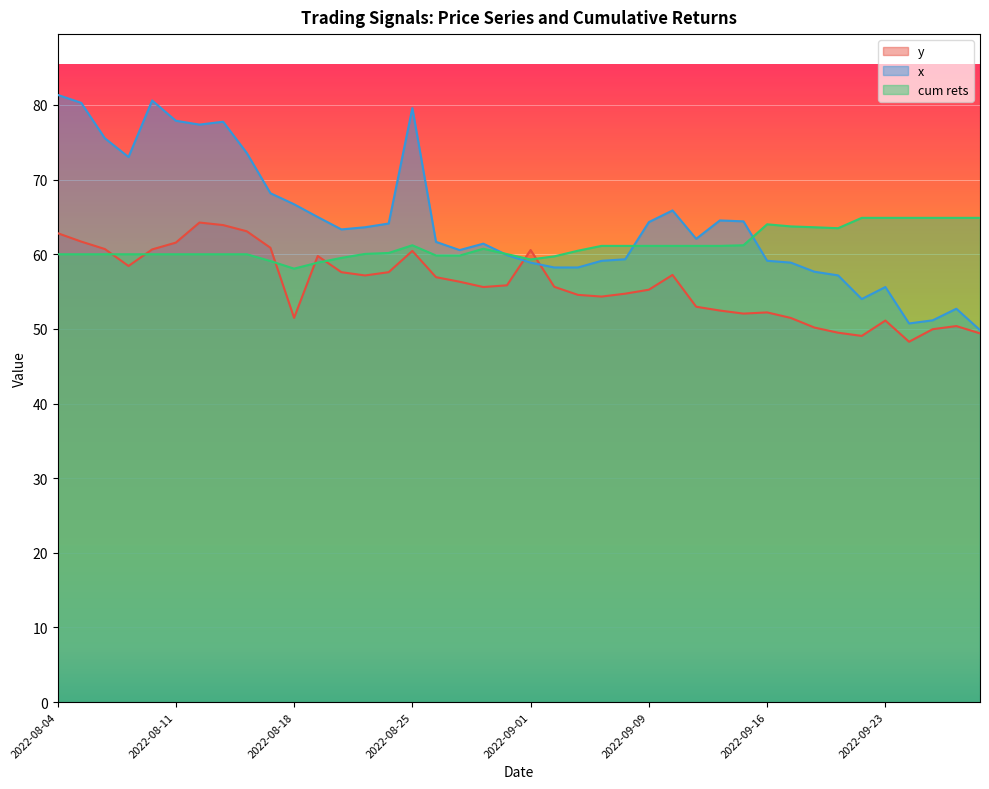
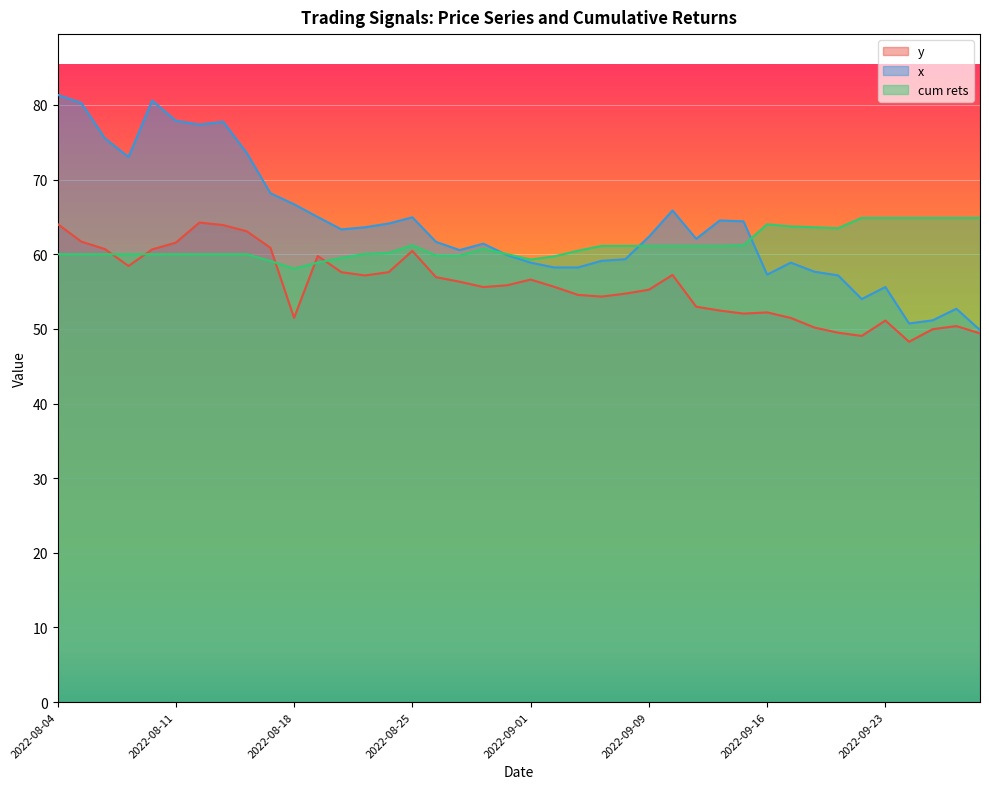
y, 2022-08-04: 63 -> 64
x, 2022-08-25: 80 -> 65
y, 2022-09-01: 61 -> 57
x, 2022-09-09: 64 -> 62
x, 2022-09-16: 59 -> 57
